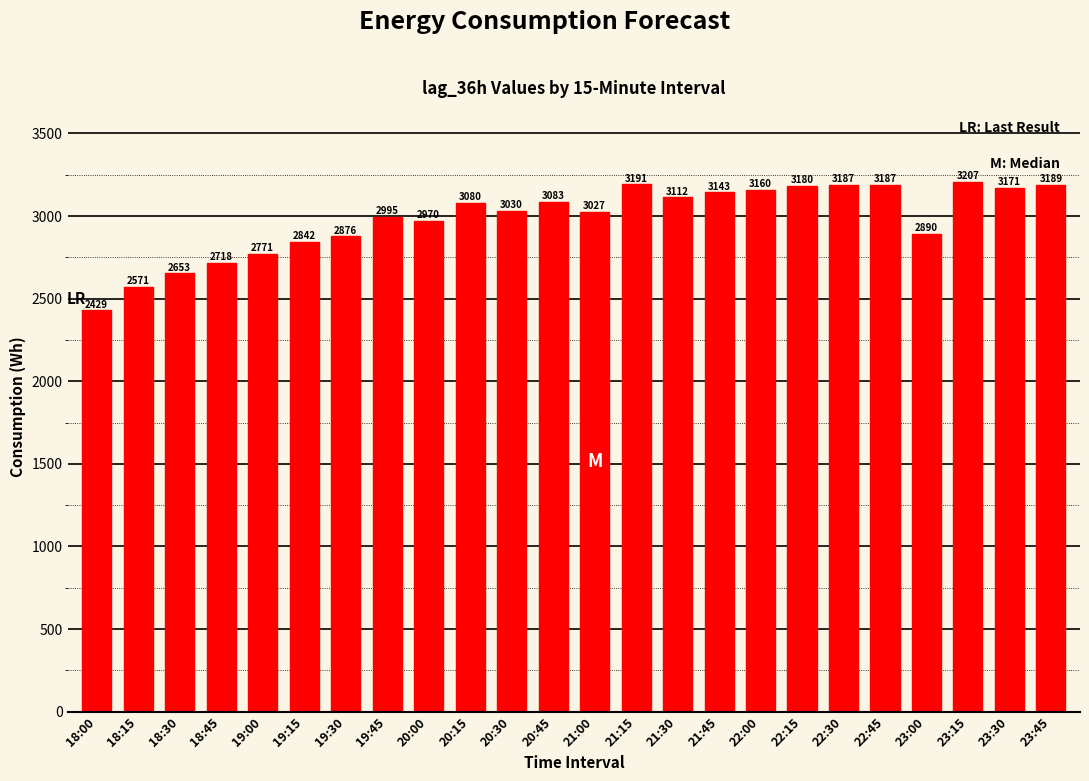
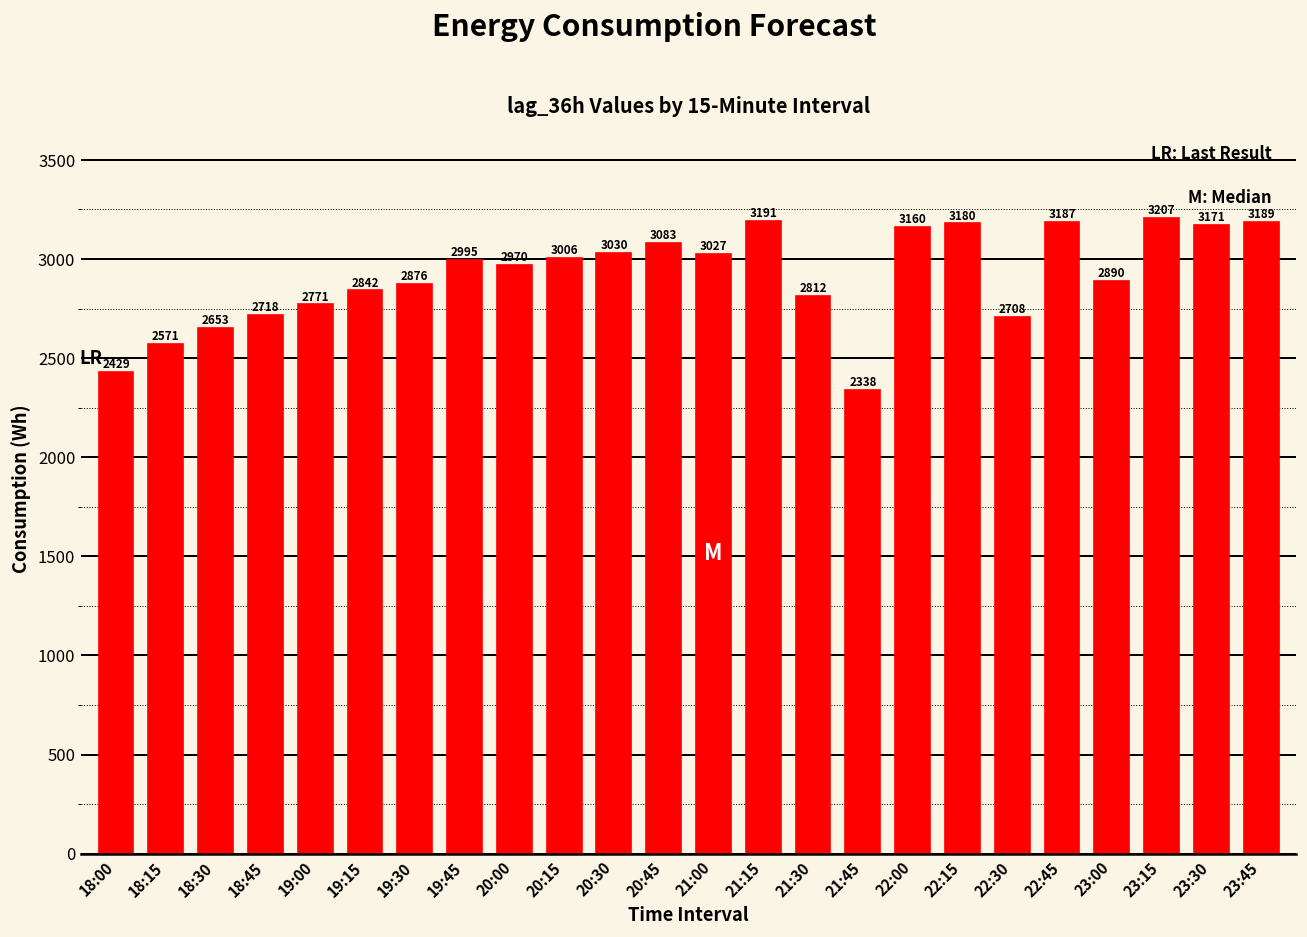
20:15: 3080 -> 3006
21:30: 3112 -> 2812
21:45: 3143 -> 2338
22:30: 3187 -> 2708
